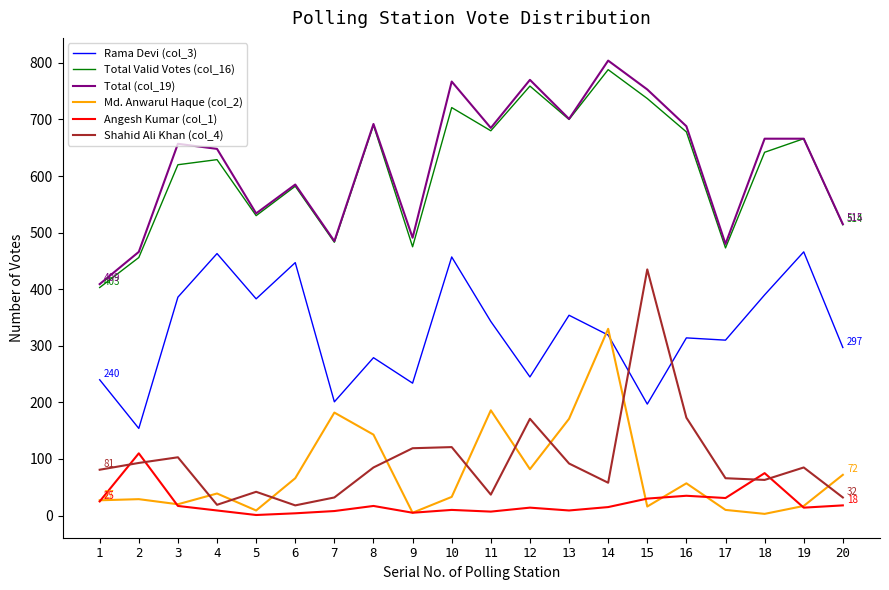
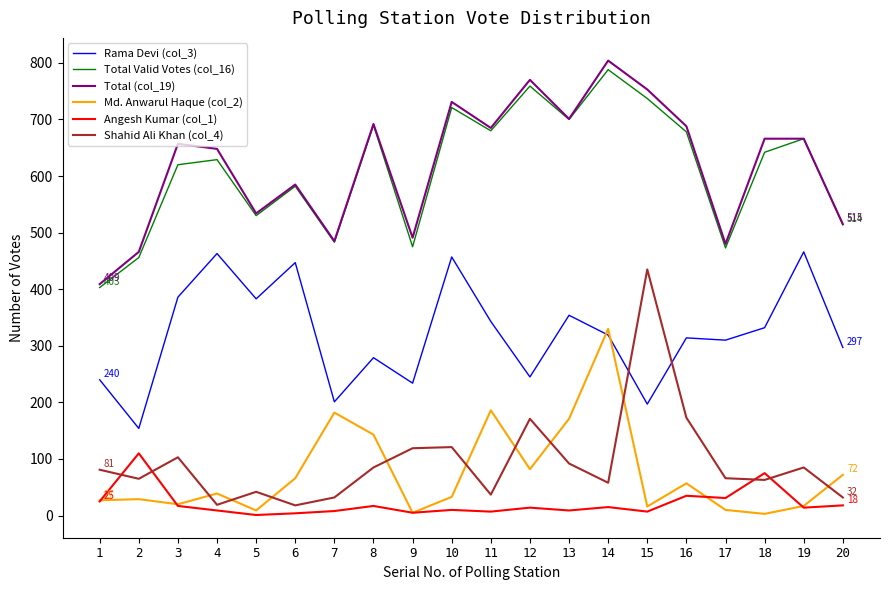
Shahid Ali Khan (col_4), 2: 90 -> 70
Total (col_19), 10: 770 -> 730
Angesh Kumar (col_1), 15: 30 -> 10
Rama Devi (col_3), 18: 390 -> 330
